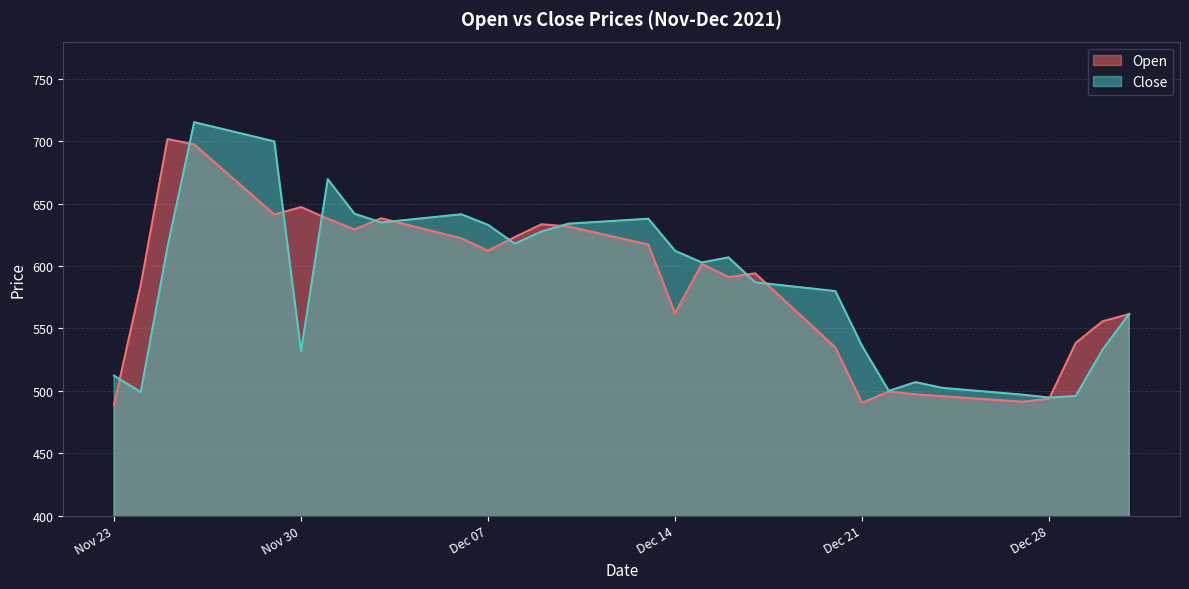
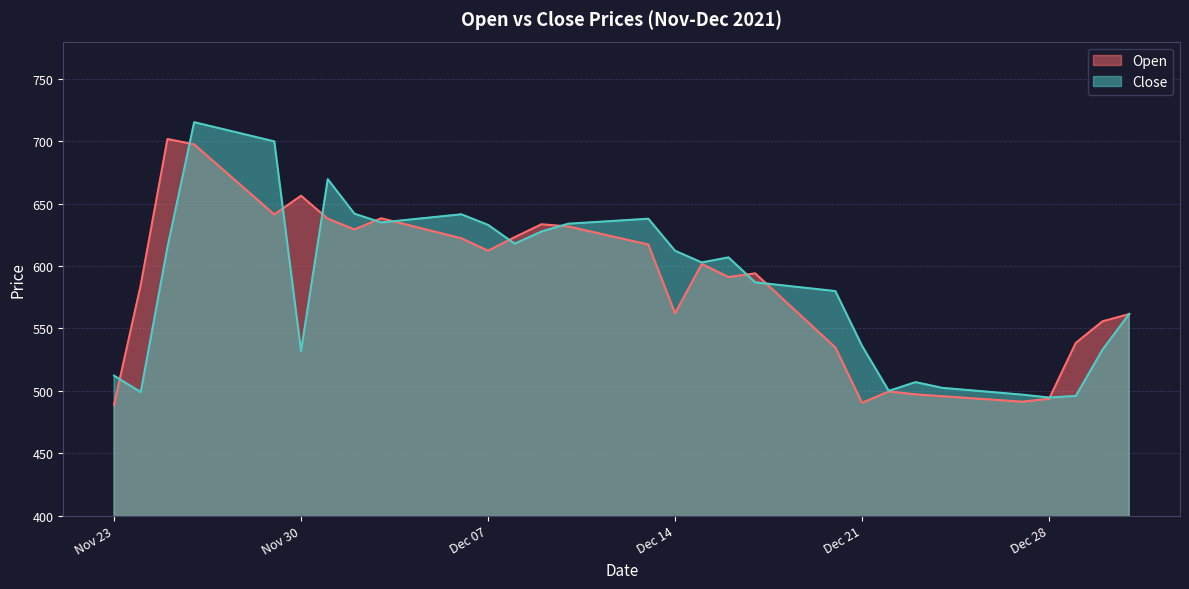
Open, Nov 30: 647 -> 656
